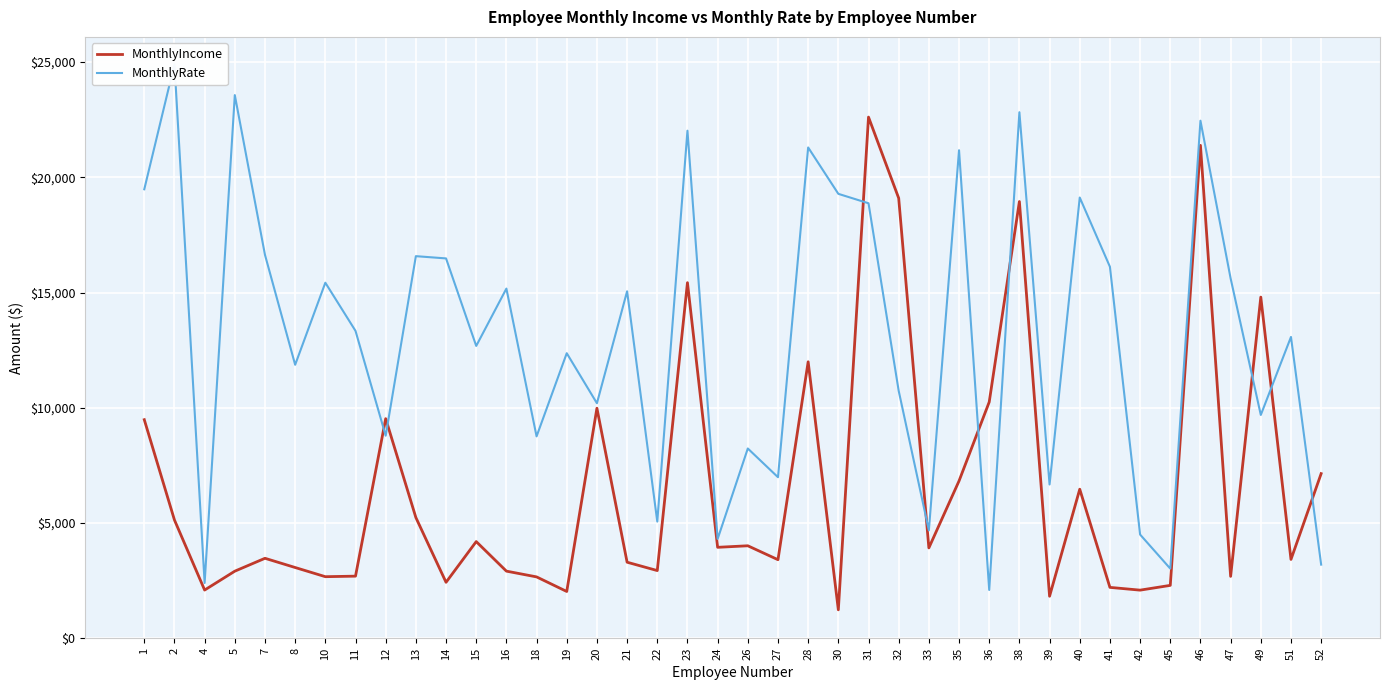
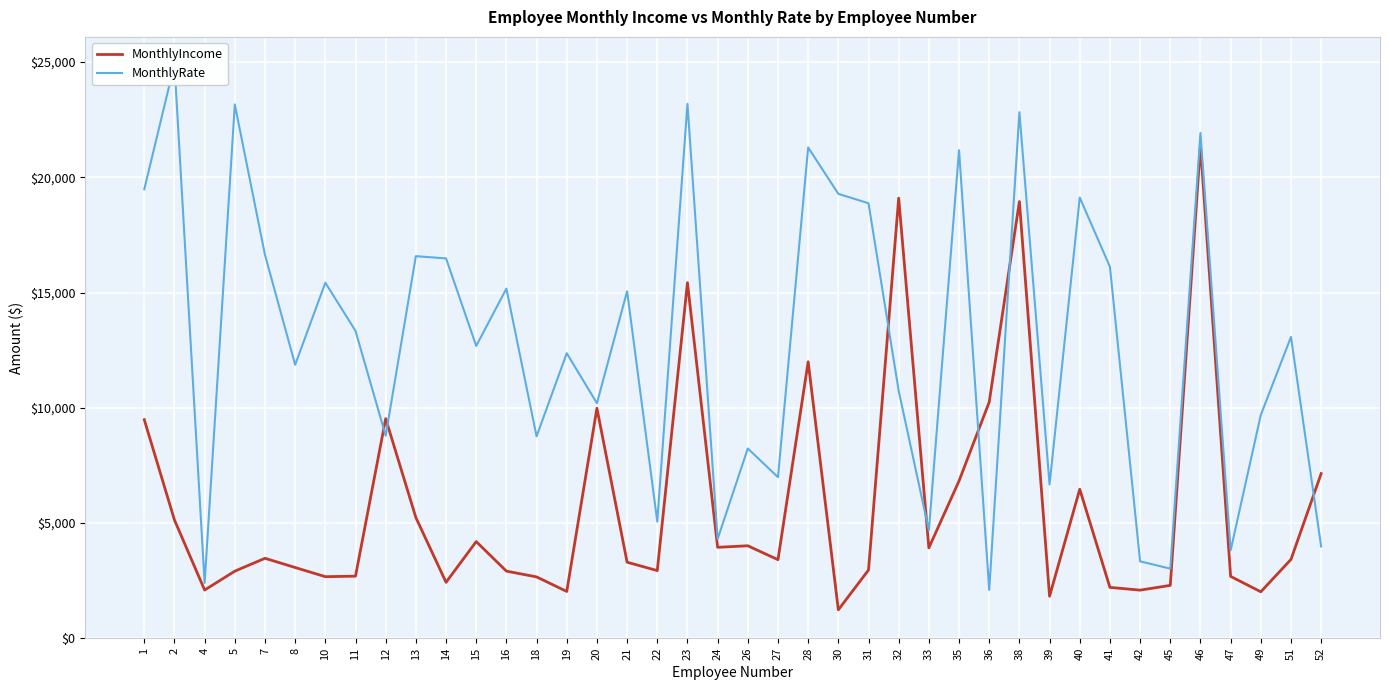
MonthlyRate, 5: $23,600 -> $23,200
MonthlyRate, 23: $22,000 -> $23,200
MonthlyIncome, 31: $22,600 -> $3,000
MonthlyRate, 42: $4,500 -> $3,300
MonthlyRate, 46: $22,500 -> $21,900
MonthlyRate, 47: $15,600 -> $3,800
MonthlyIncome, 49: $14,800 -> $2,000
MonthlyRate, 52: $3,200 -> $4,000
